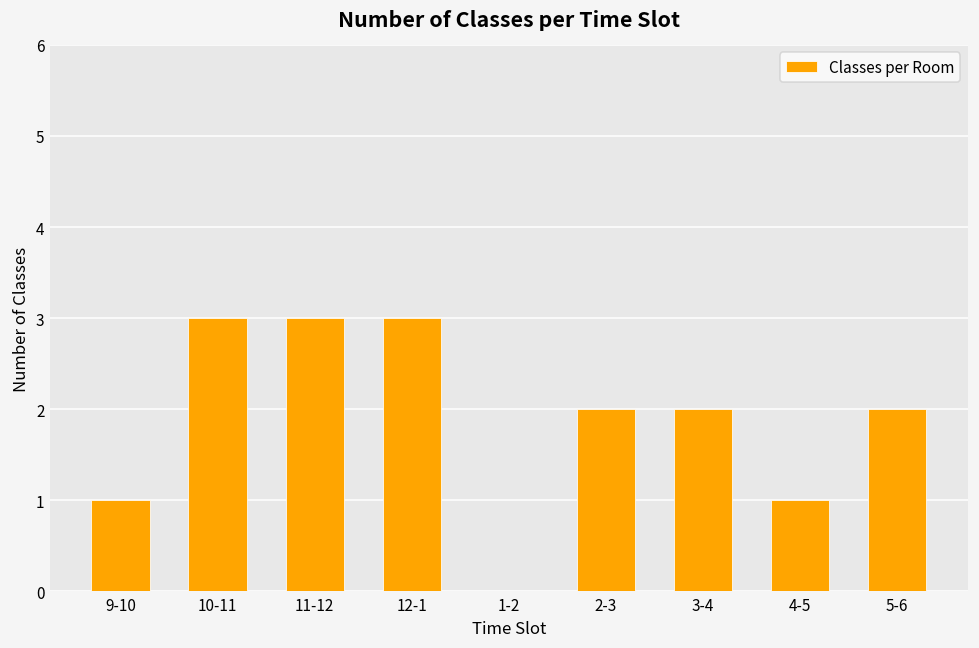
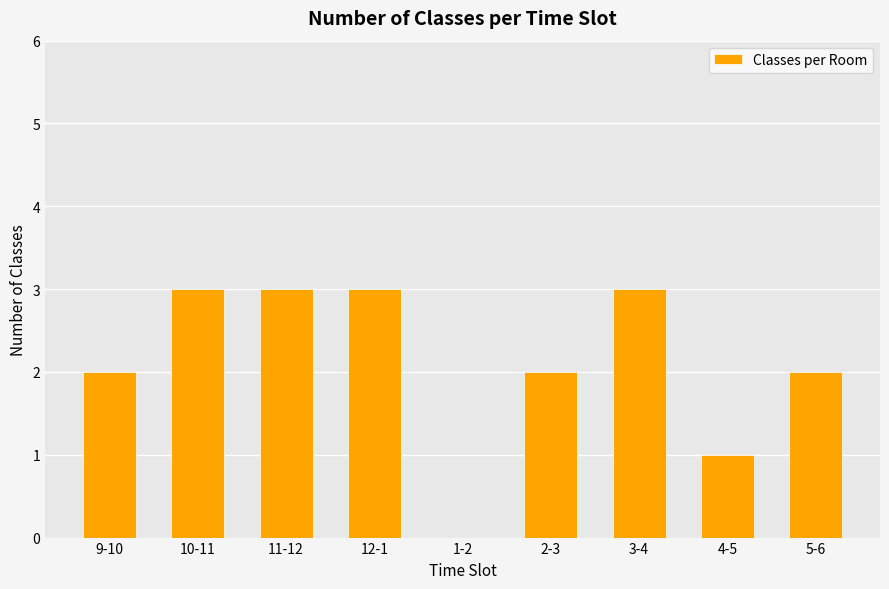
9-10: 1 -> 2
3-4: 2 -> 3
